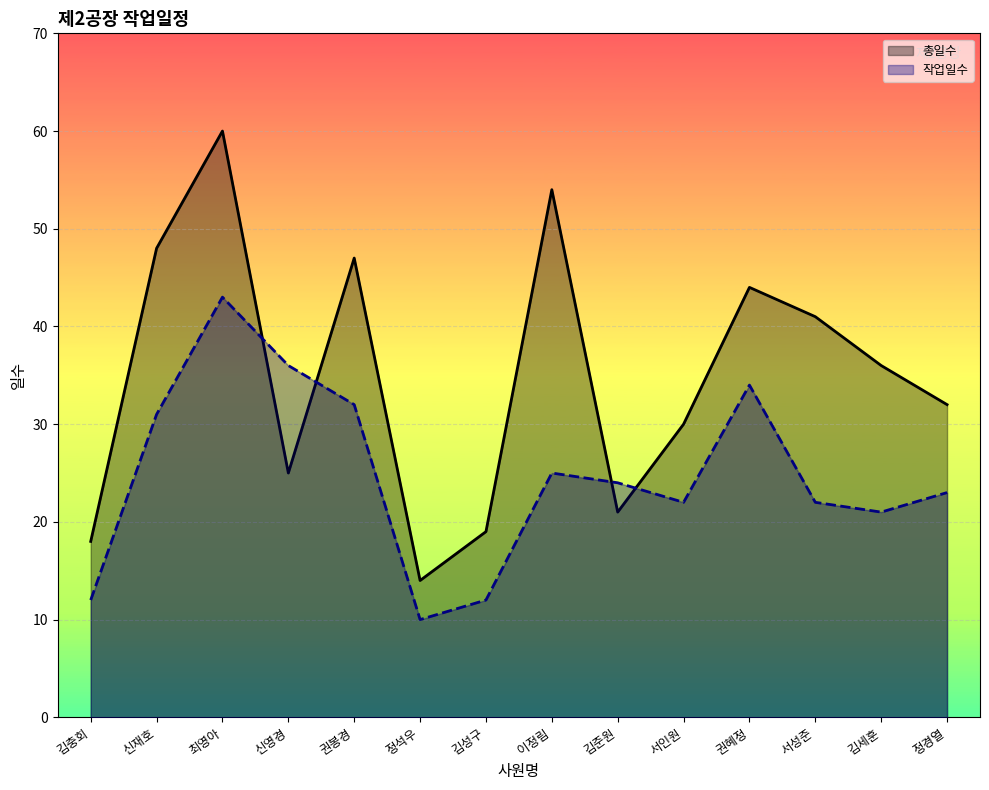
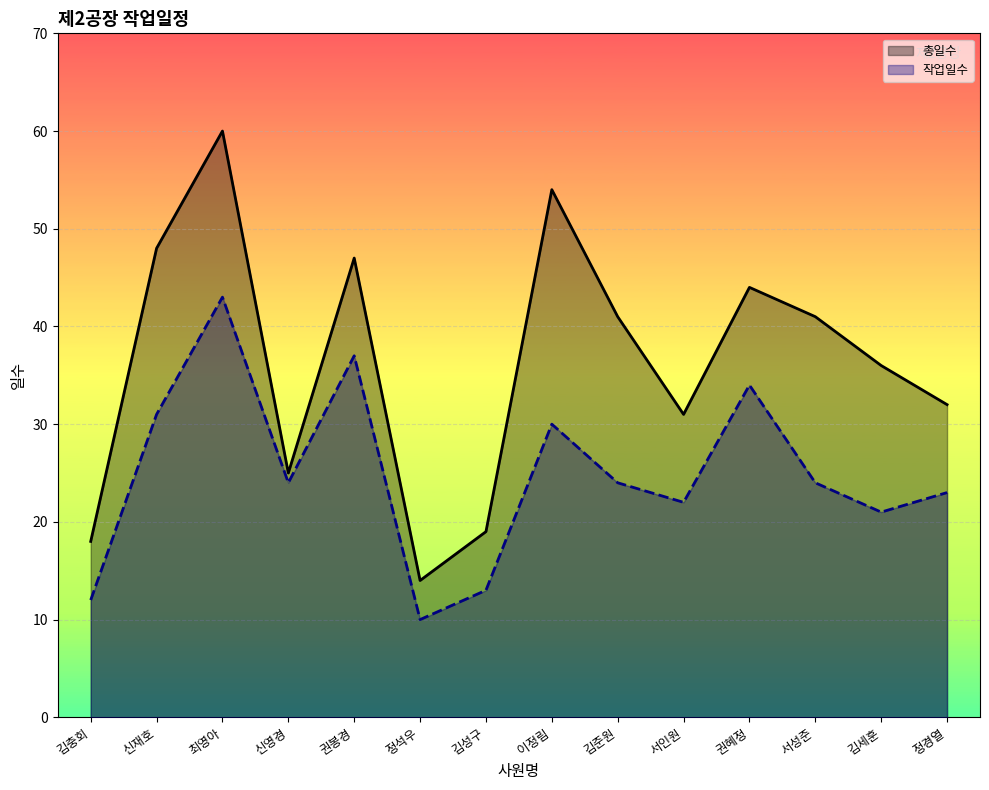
작업일수, 신영경: 36 -> 24
작업일수, 권봉경: 32 -> 37
작업일수, 김성구: 12 -> 13
작업일수, 이정림: 25 -> 30
총일수, 김준원: 21 -> 41
총일수, 서인원: 30 -> 31
작업일수, 서성준: 22 -> 24
